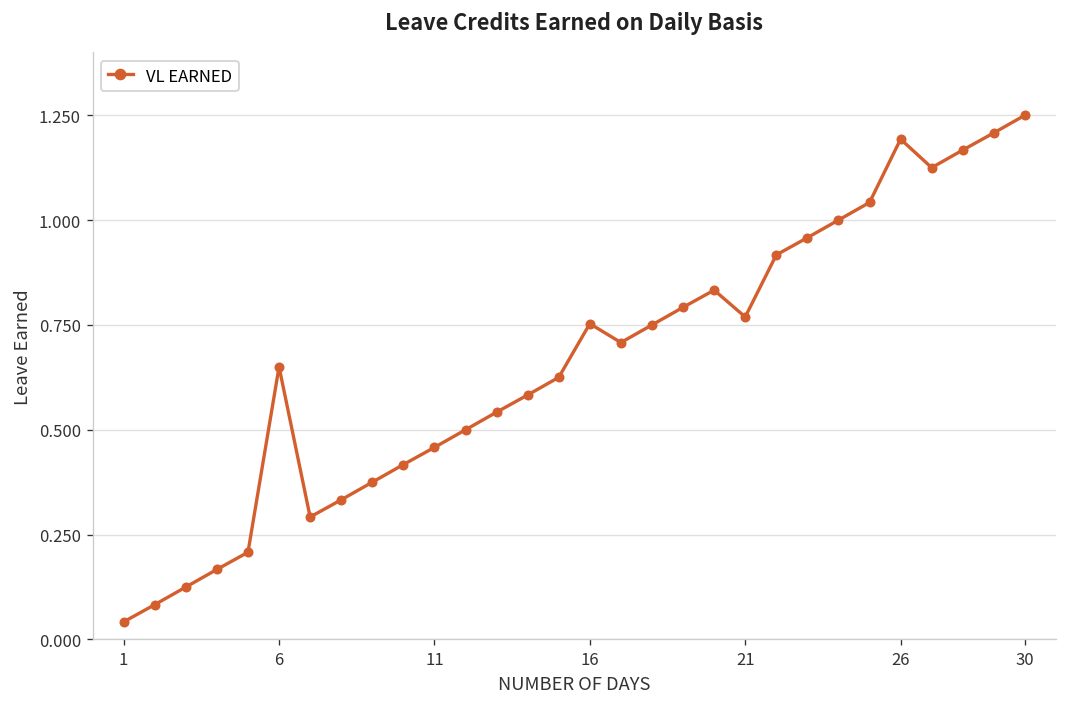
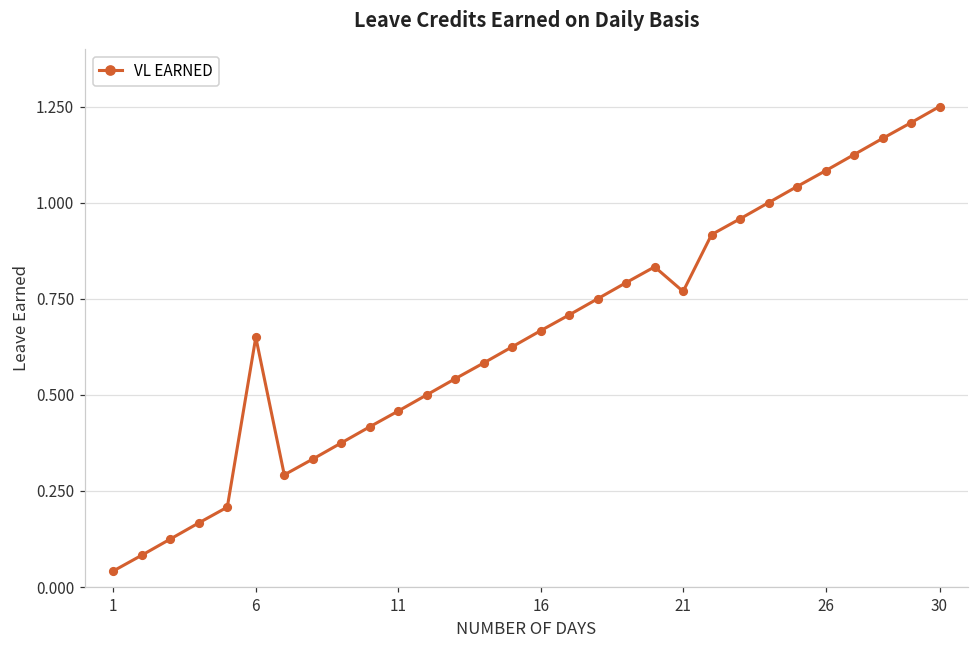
16: 0.75 -> 0.67
26: 1.19 -> 1.08
